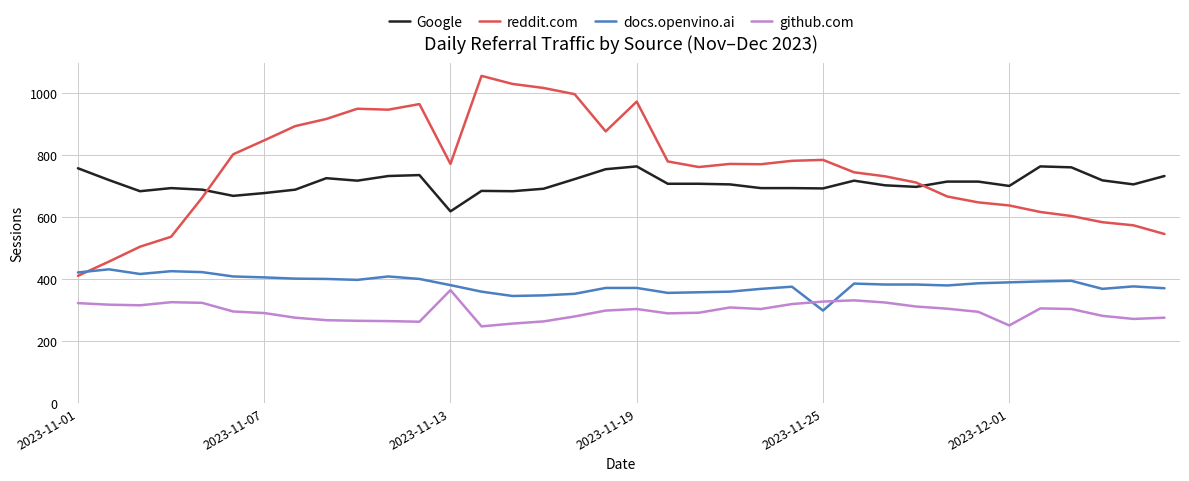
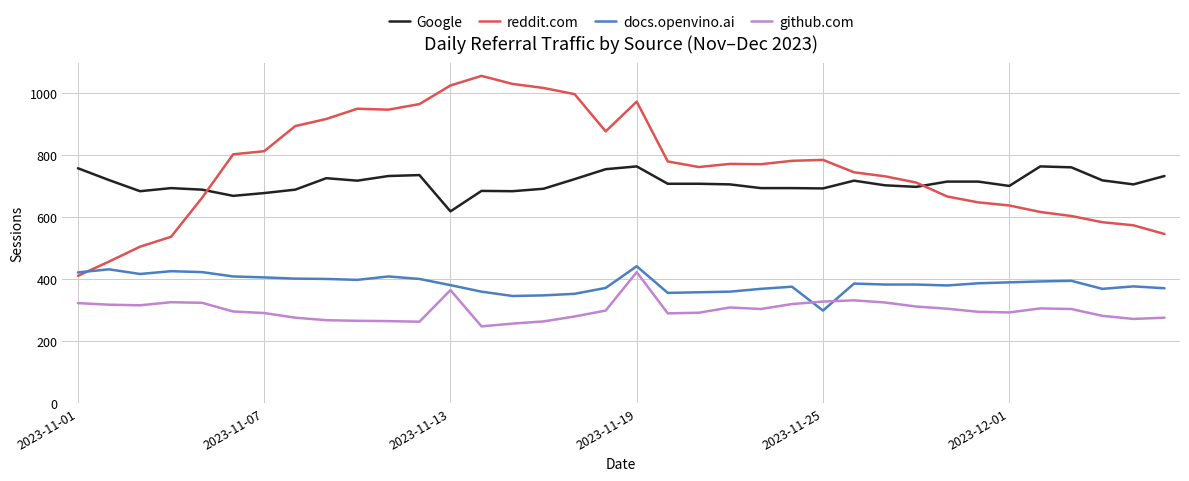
reddit.com, 2023-11-07: 850 -> 810
reddit.com, 2023-11-13: 770 -> 1020
docs.openvino.ai, 2023-11-19: 370 -> 440
github.com, 2023-11-19: 300 -> 420
github.com, 2023-12-01: 250 -> 290
